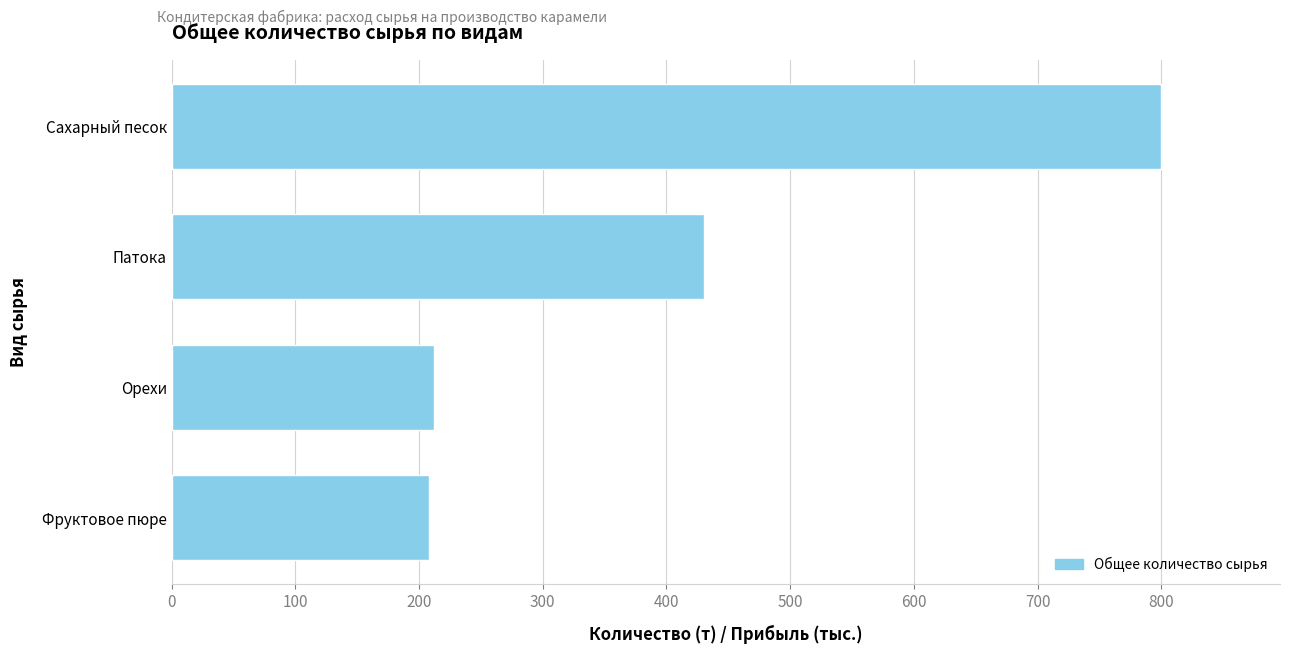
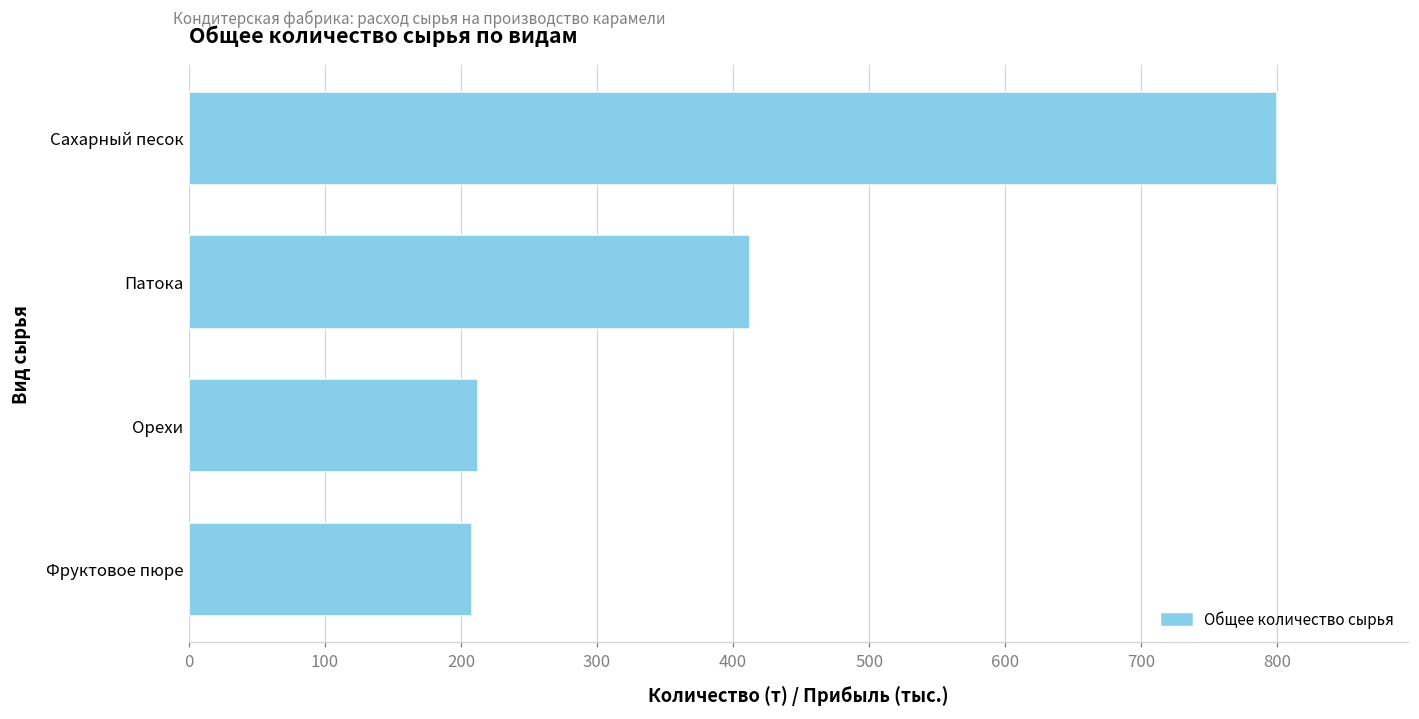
Патока: 430 -> 413
